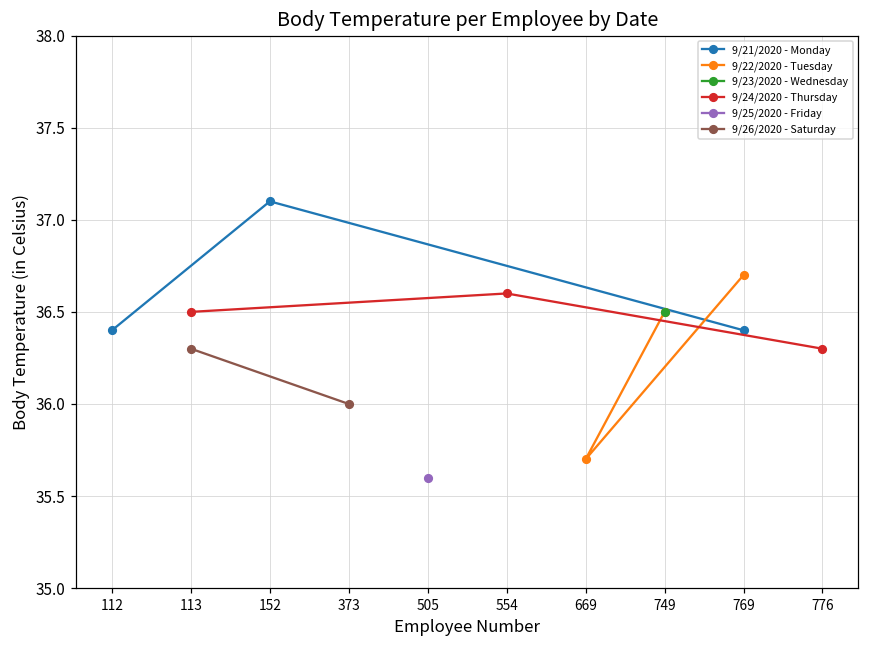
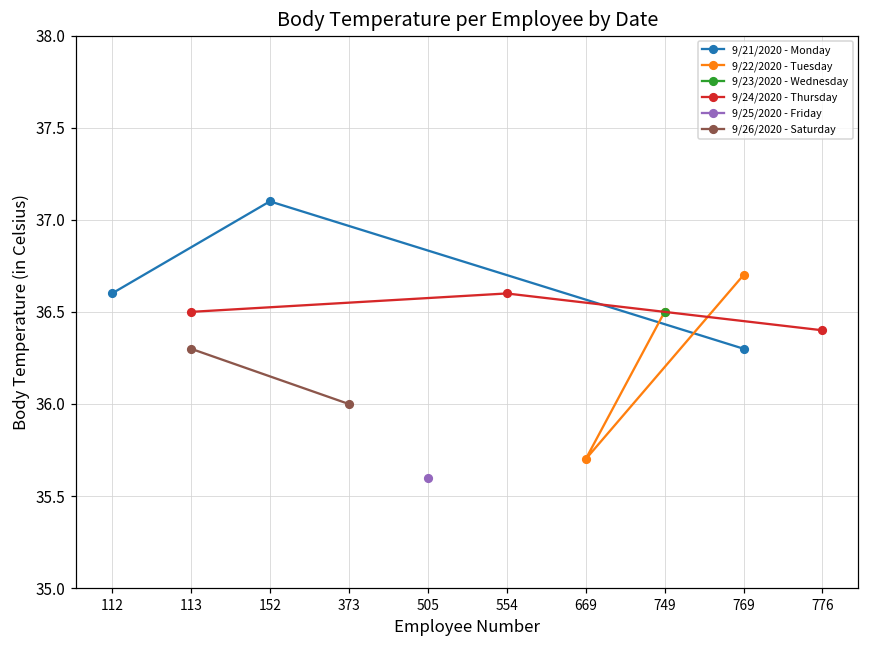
9/21/2020 - Monday, 112: 36.4 -> 36.6
9/21/2020 - Monday, 769: 36.4 -> 36.3
9/24/2020 - Thursday, 776: 36.3 -> 36.4
